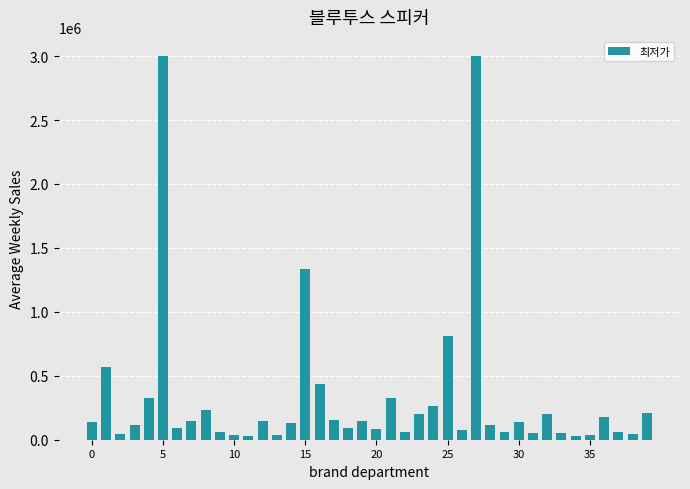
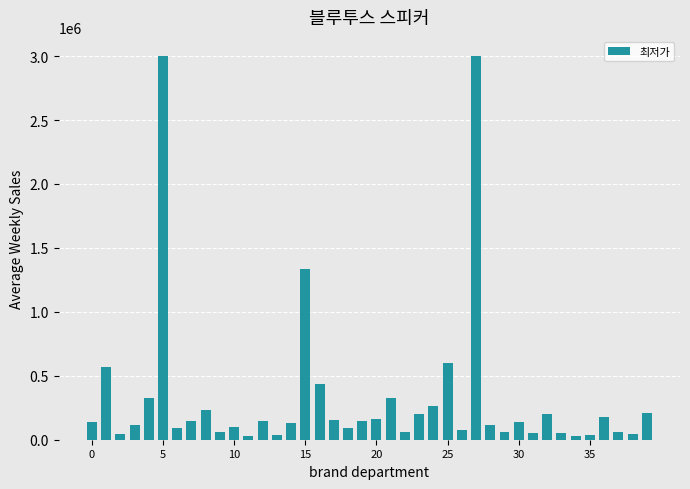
10: 30000 -> 100000
20: 80000 -> 160000
25: 810000 -> 600000
